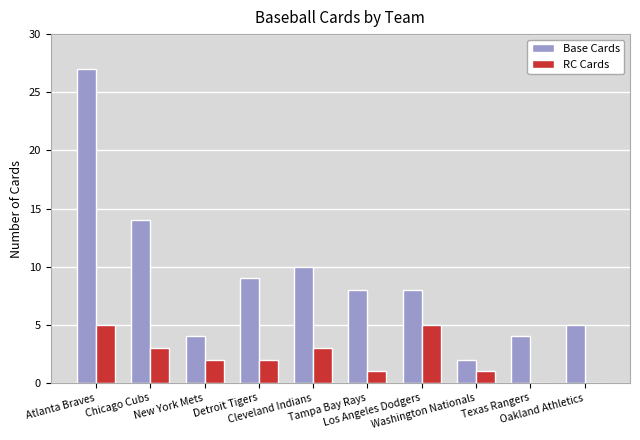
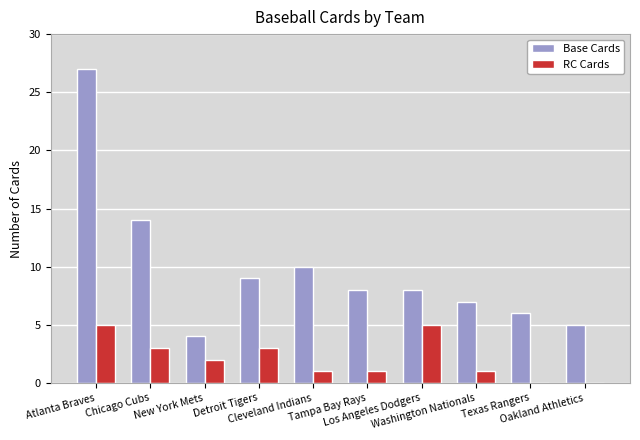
RC Cards, Detroit Tigers: 2 -> 3
RC Cards, Cleveland Indians: 3 -> 1
Base Cards, Washington Nationals: 2 -> 7
Base Cards, Texas Rangers: 4 -> 6
